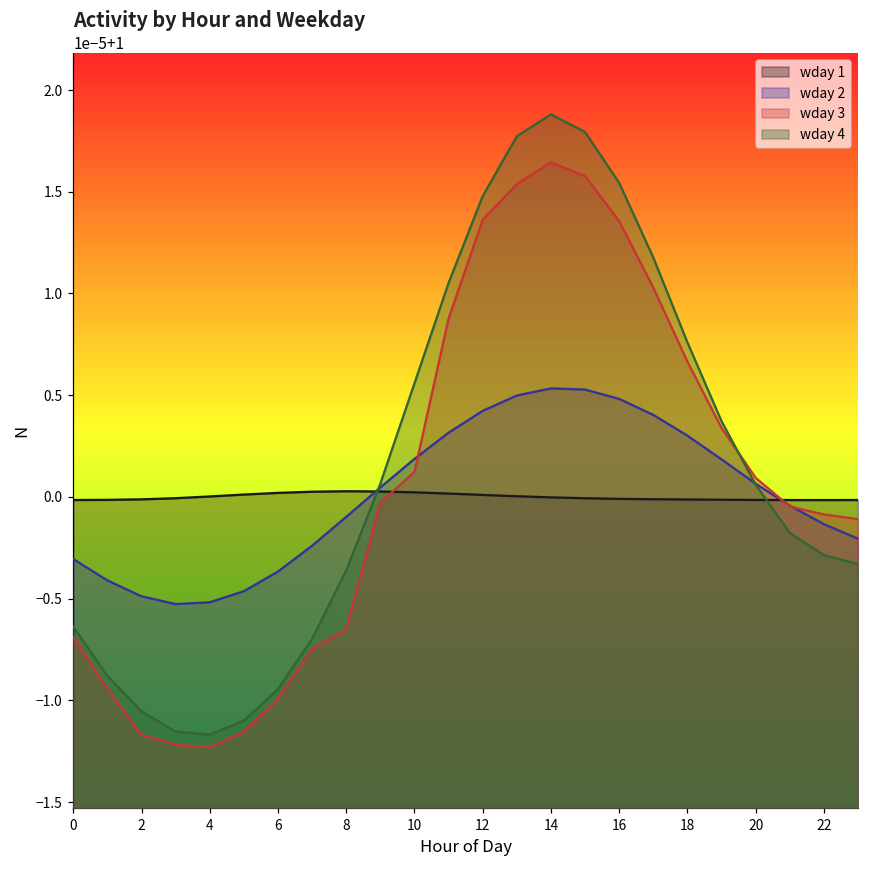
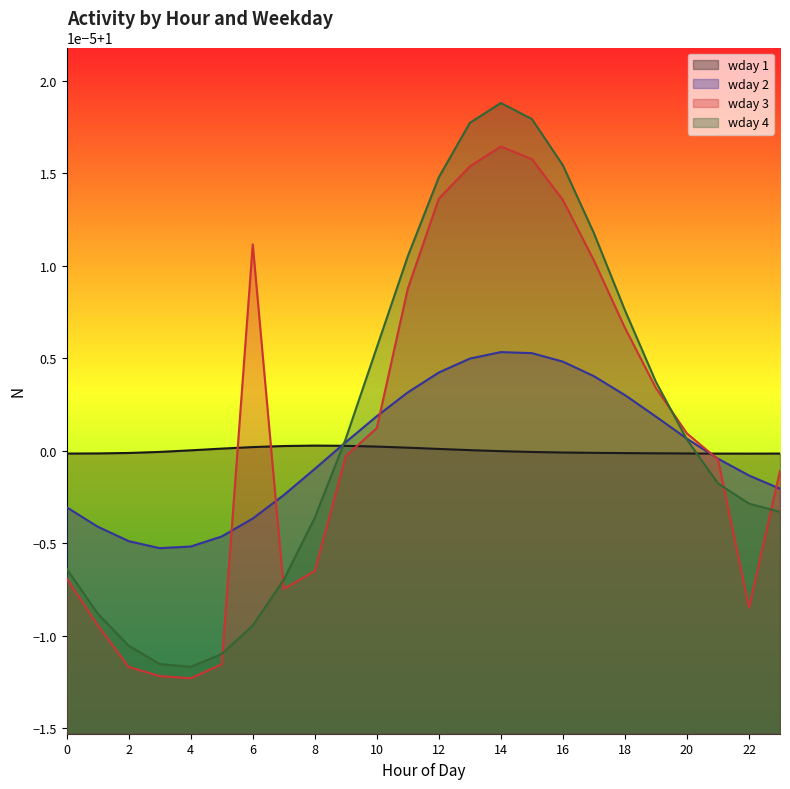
wday 3, 6: 0.9999901 -> 1.0000112
wday 3, 22: 0.9999991 -> 0.9999915
